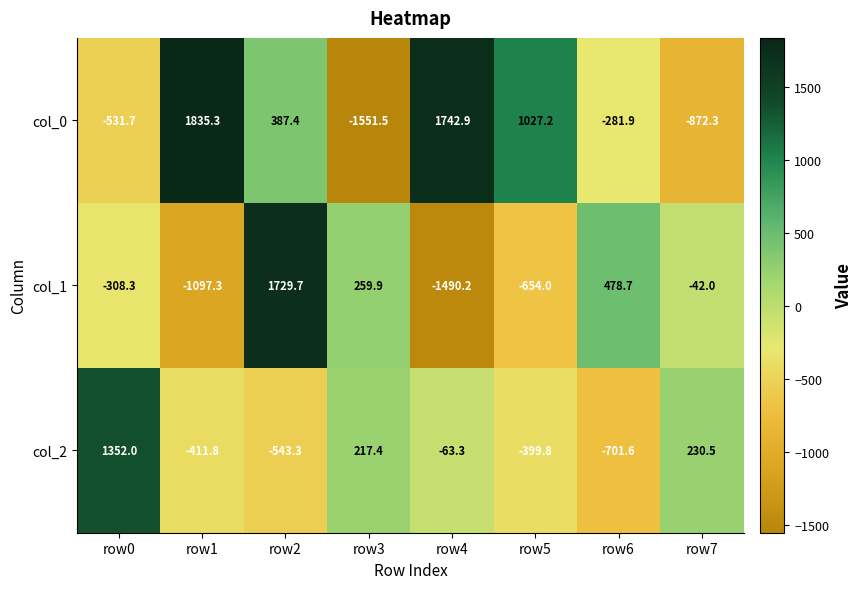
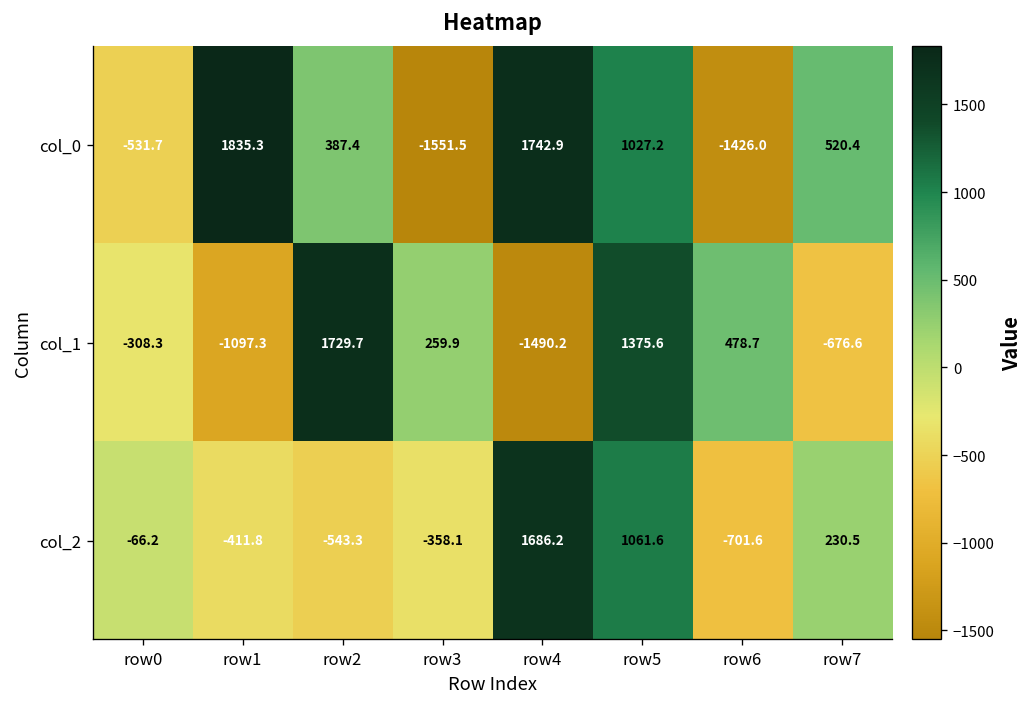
col_0, row6: -281.9 -> -1426.0
col_0, row7: -872.3 -> 520.4
col_1, row5: -654.0 -> 1375.6
col_1, row7: -42.0 -> -676.6
col_2, row0: 1352.0 -> -66.2
col_2, row3: 217.4 -> -358.1
col_2, row4: -63.3 -> 1686.2
col_2, row5: -399.8 -> 1061.6
